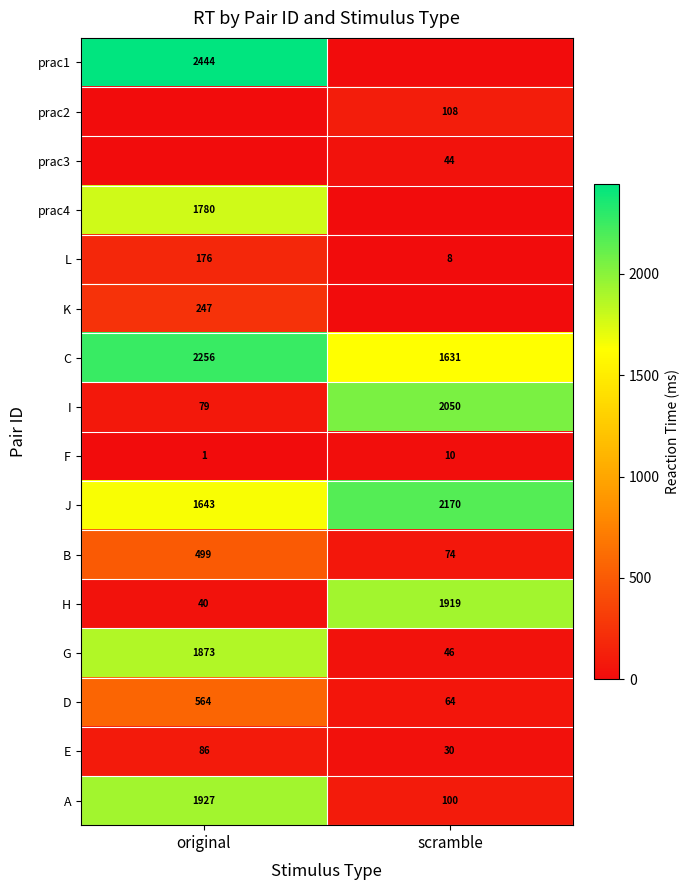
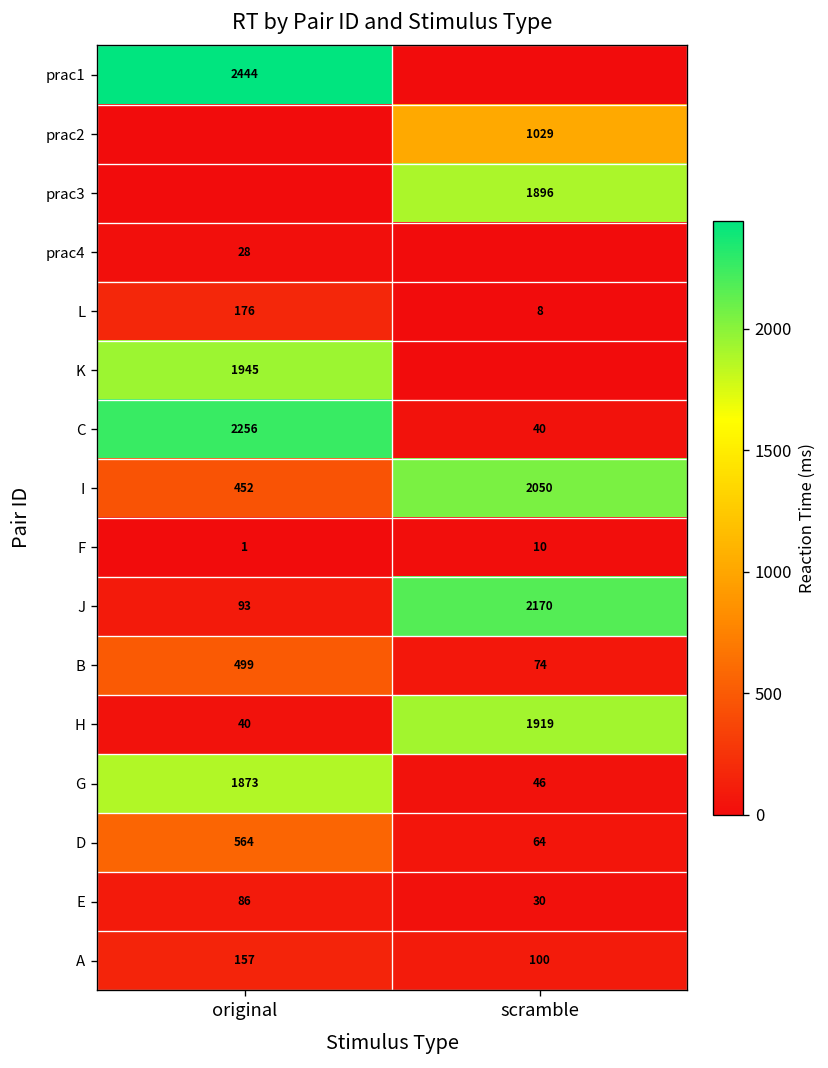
prac2, scramble: 108 -> 1029
prac3, scramble: 44 -> 1896
prac4, original: 1780 -> 28
K, original: 247 -> 1945
C, scramble: 1631 -> 40
I, original: 79 -> 452
J, original: 1643 -> 93
A, original: 1927 -> 157
